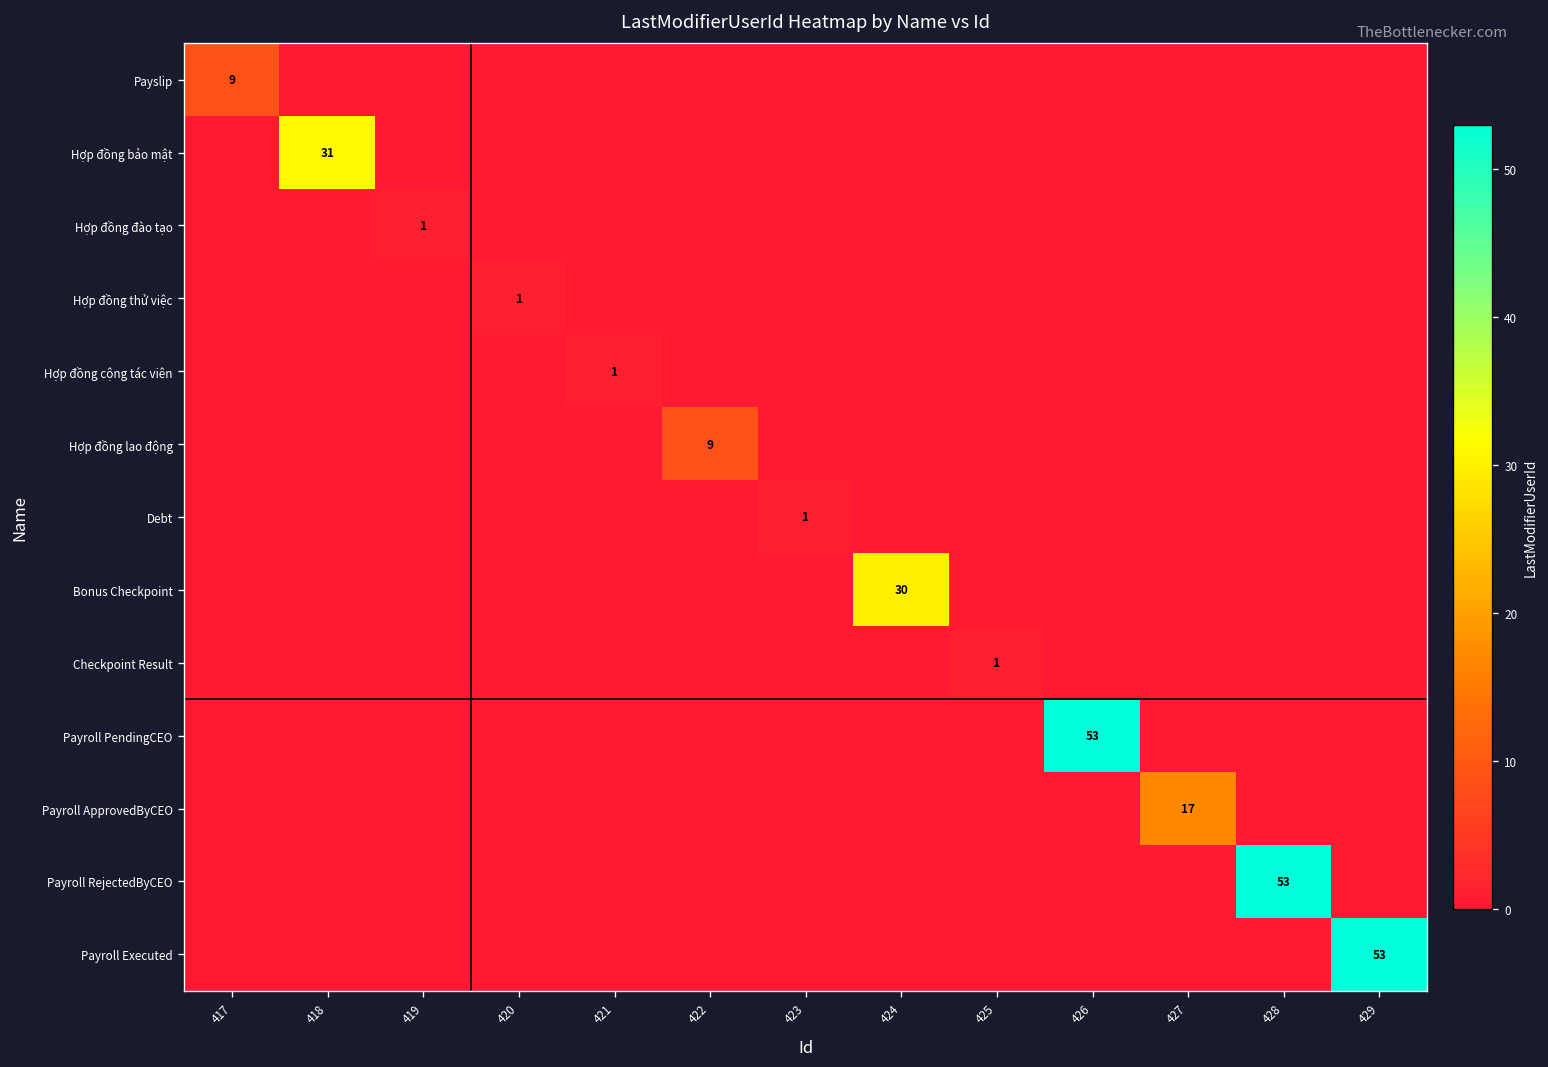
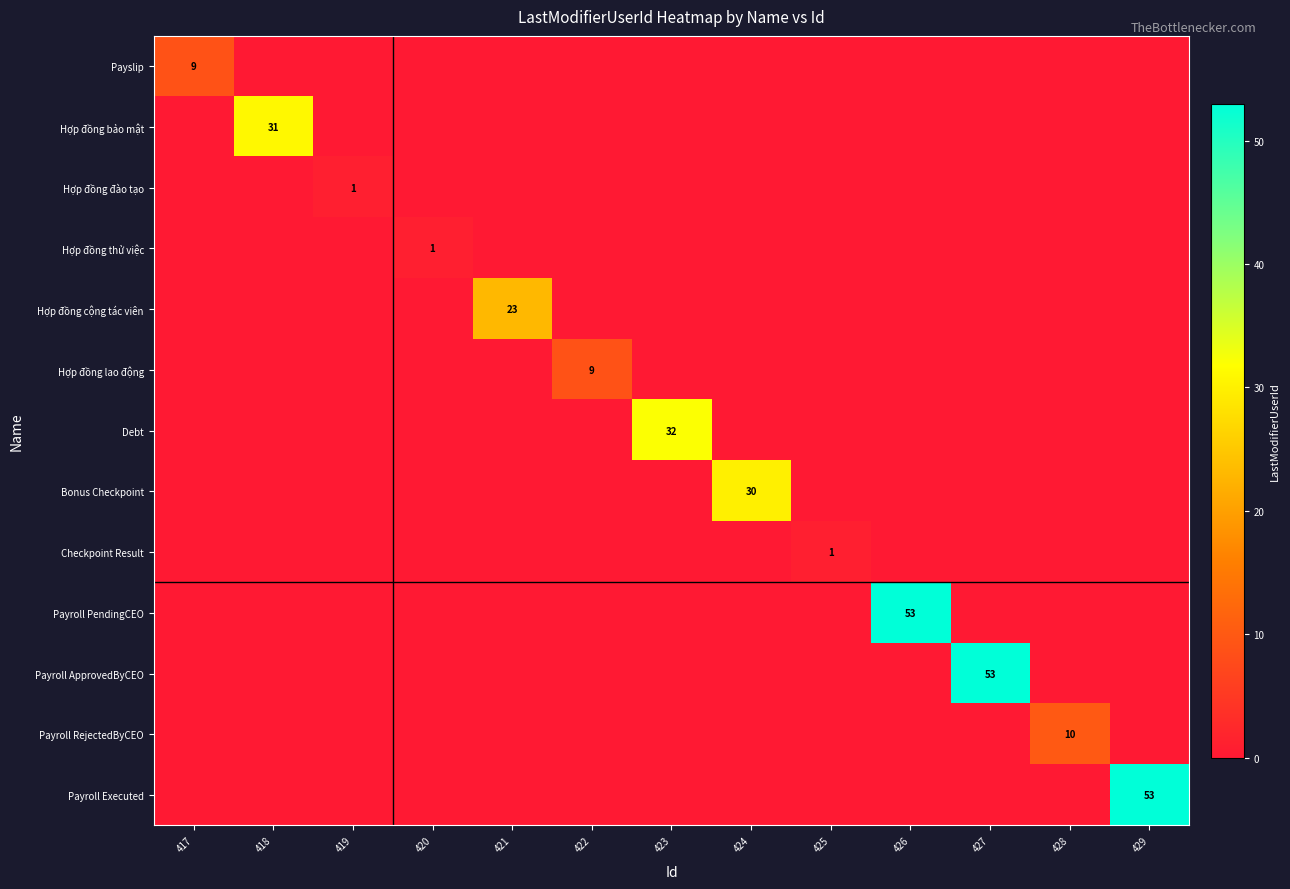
Hợp đồng cộng tác viên, 421: 1 -> 23
Debt, 423: 1 -> 32
Payroll ApprovedByCEO, 427: 17 -> 53
Payroll RejectedByCEO, 428: 53 -> 10
